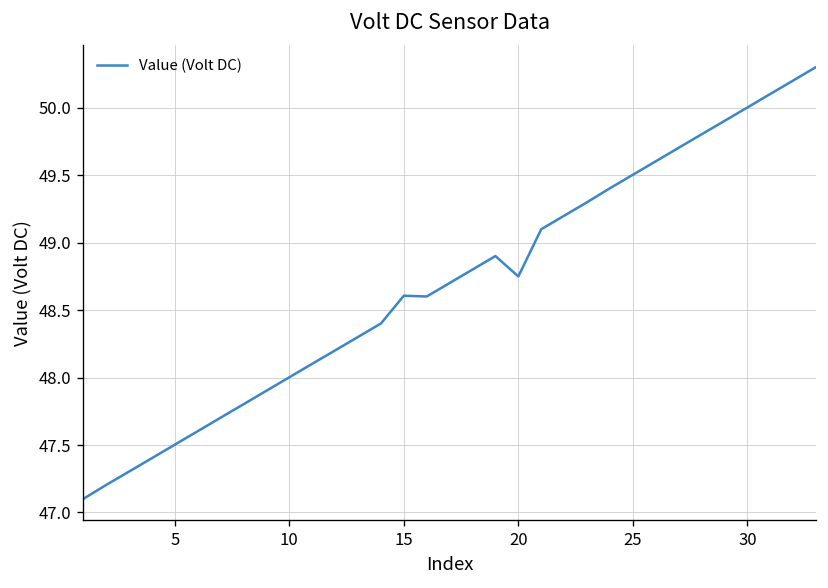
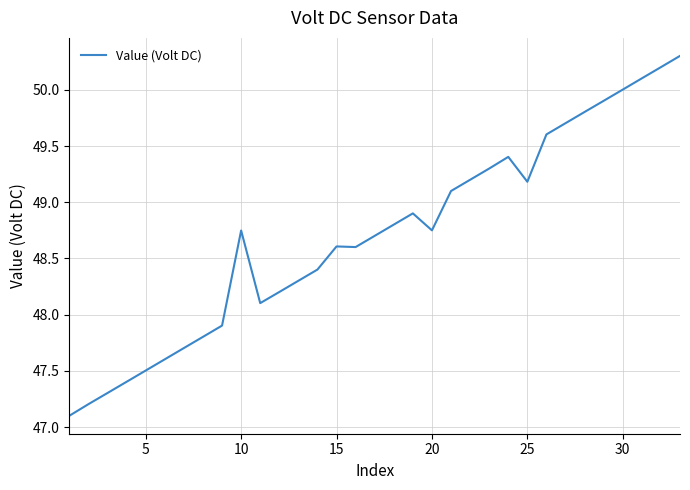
10: 48.00 -> 48.75
25: 49.50 -> 49.18
